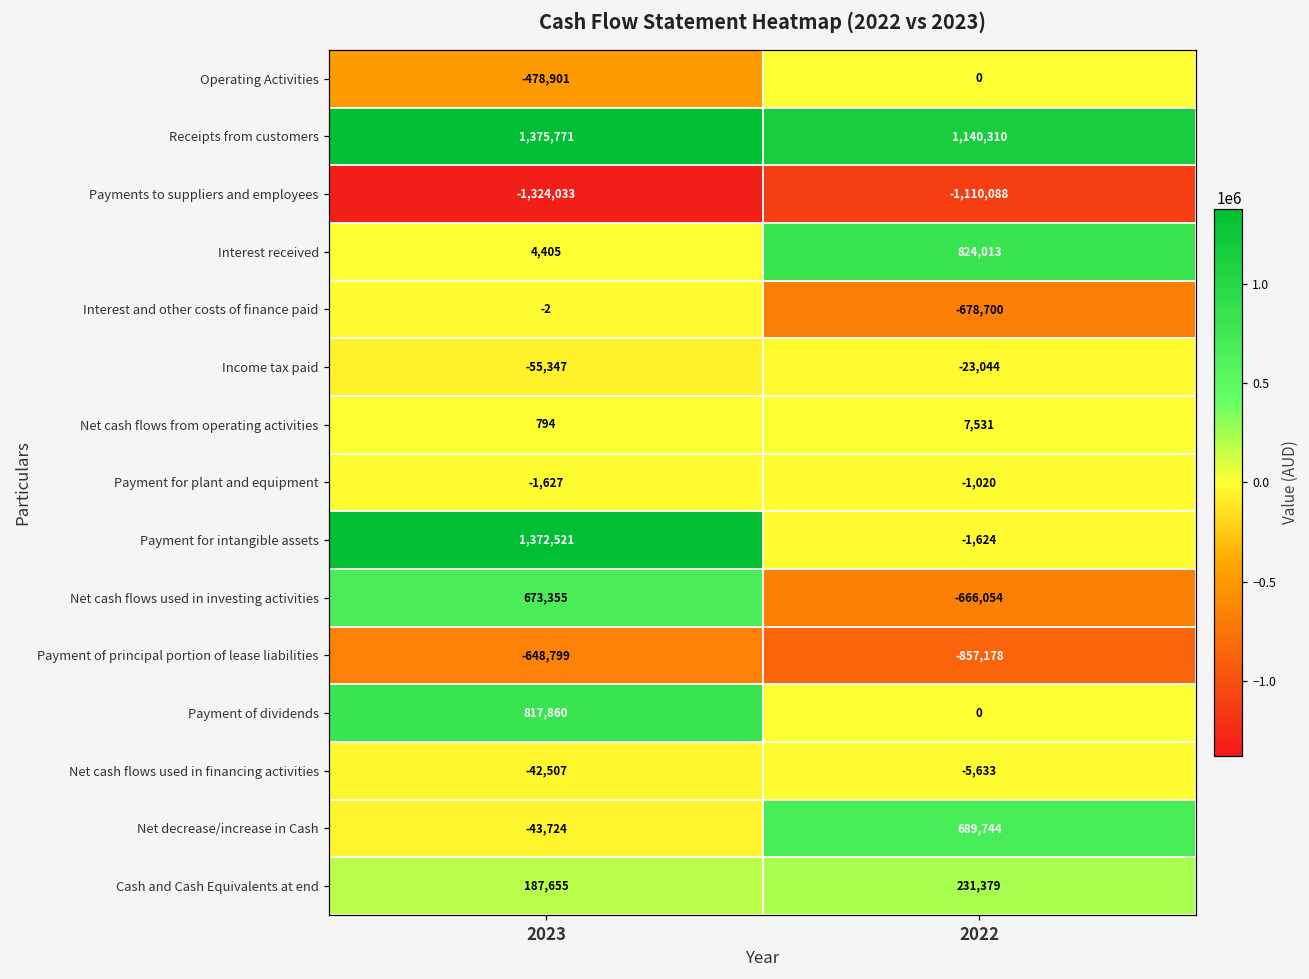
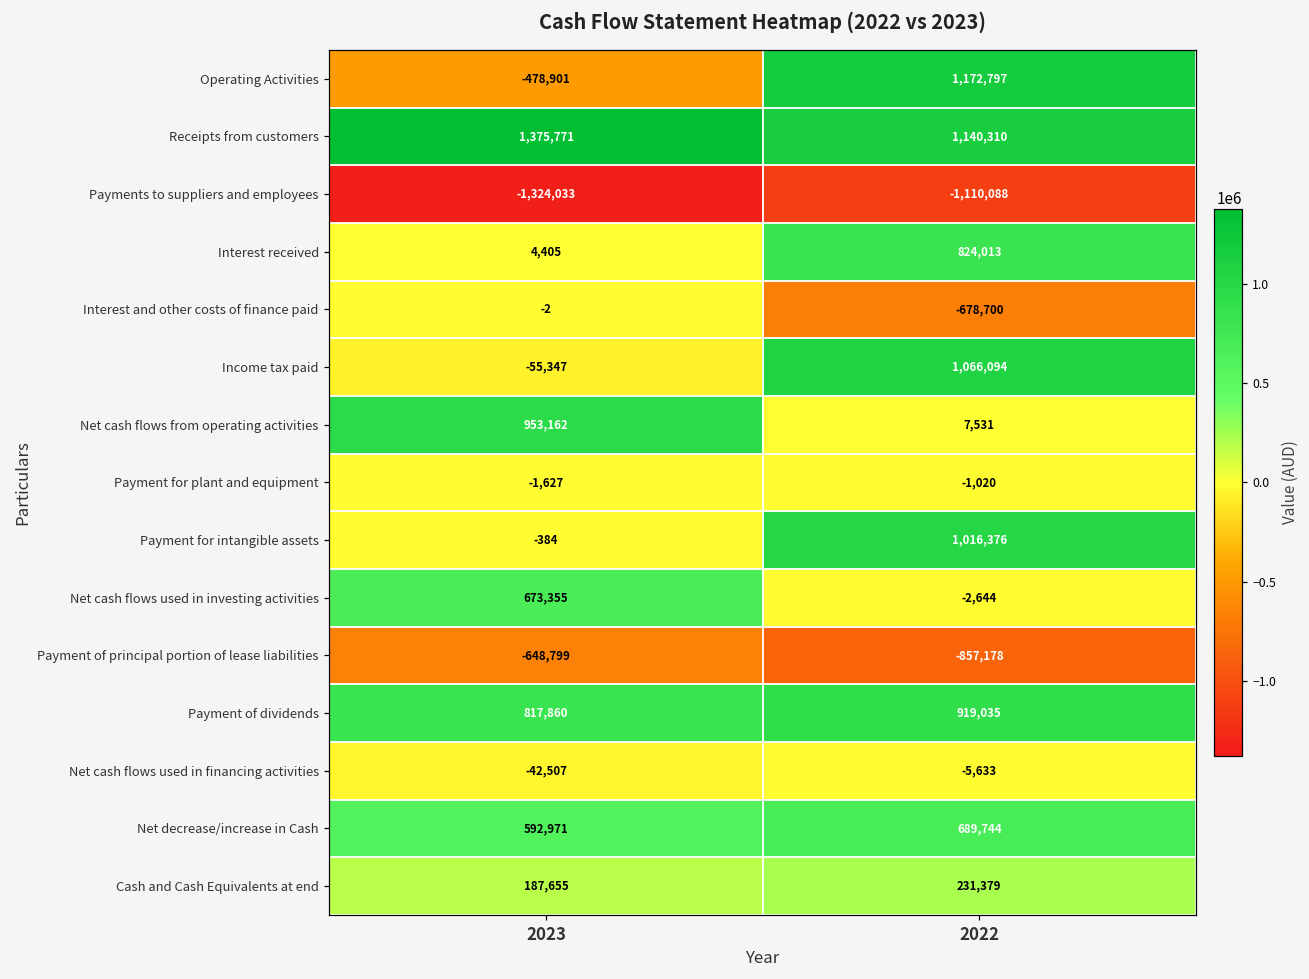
Operating Activities, 2022: 0 -> 1,172,797
Income tax paid, 2022: -23,044 -> 1,066,094
Net cash flows from operating activities, 2023: 794 -> 953,162
Payment for intangible assets, 2023: 1,372,521 -> -384
Payment for intangible assets, 2022: -1,624 -> 1,016,376
Net cash flows used in investing activities, 2022: -666,054 -> -2,644
Payment of dividends, 2022: 0 -> 919,035
Net decrease/increase in Cash, 2023: -43,724 -> 592,971
